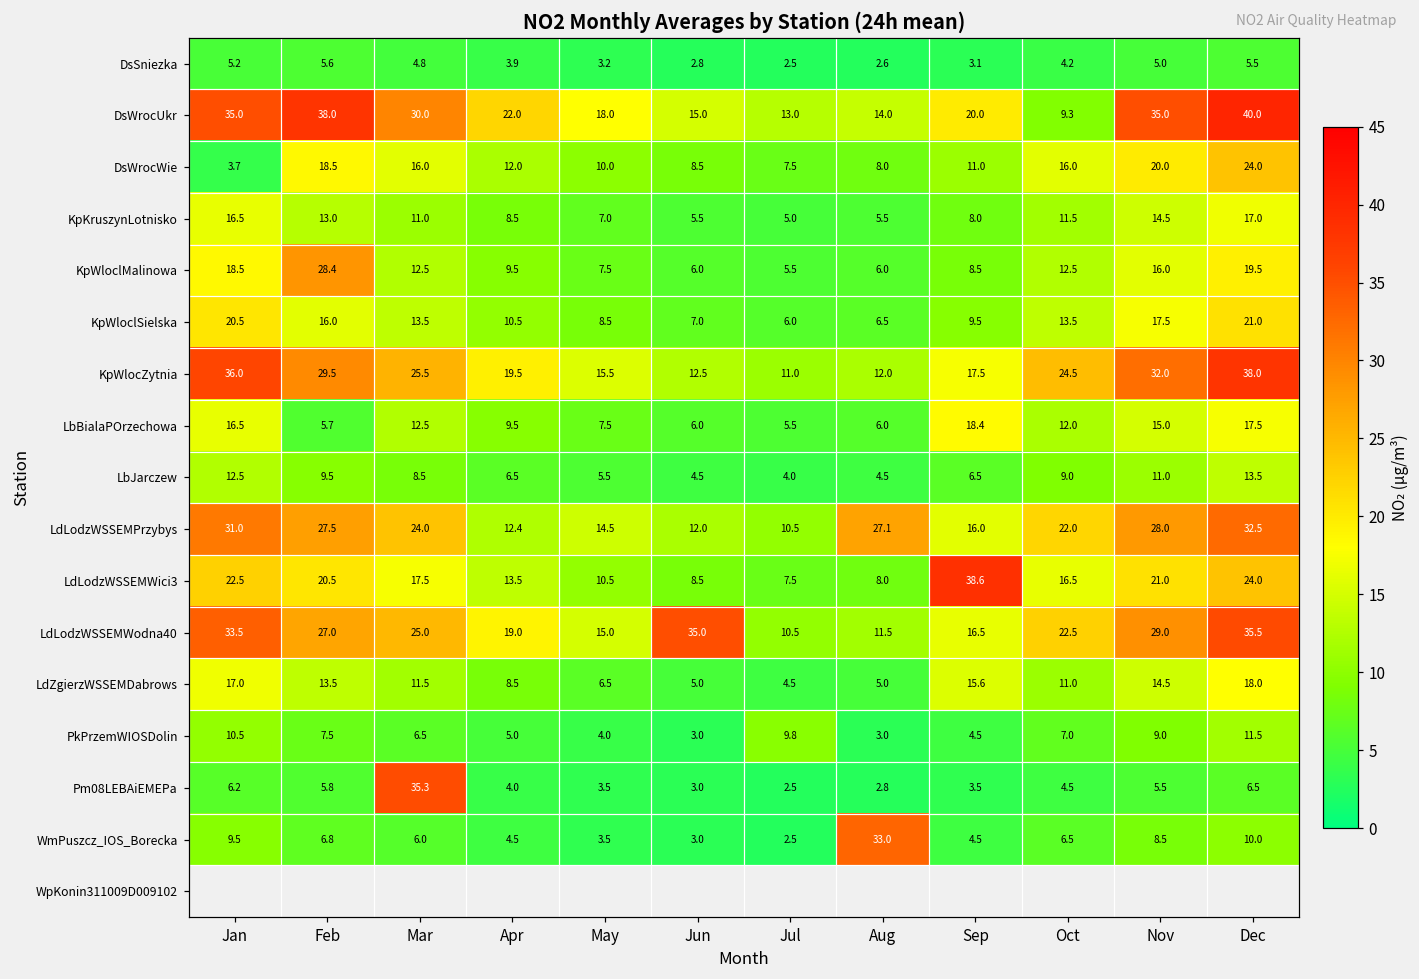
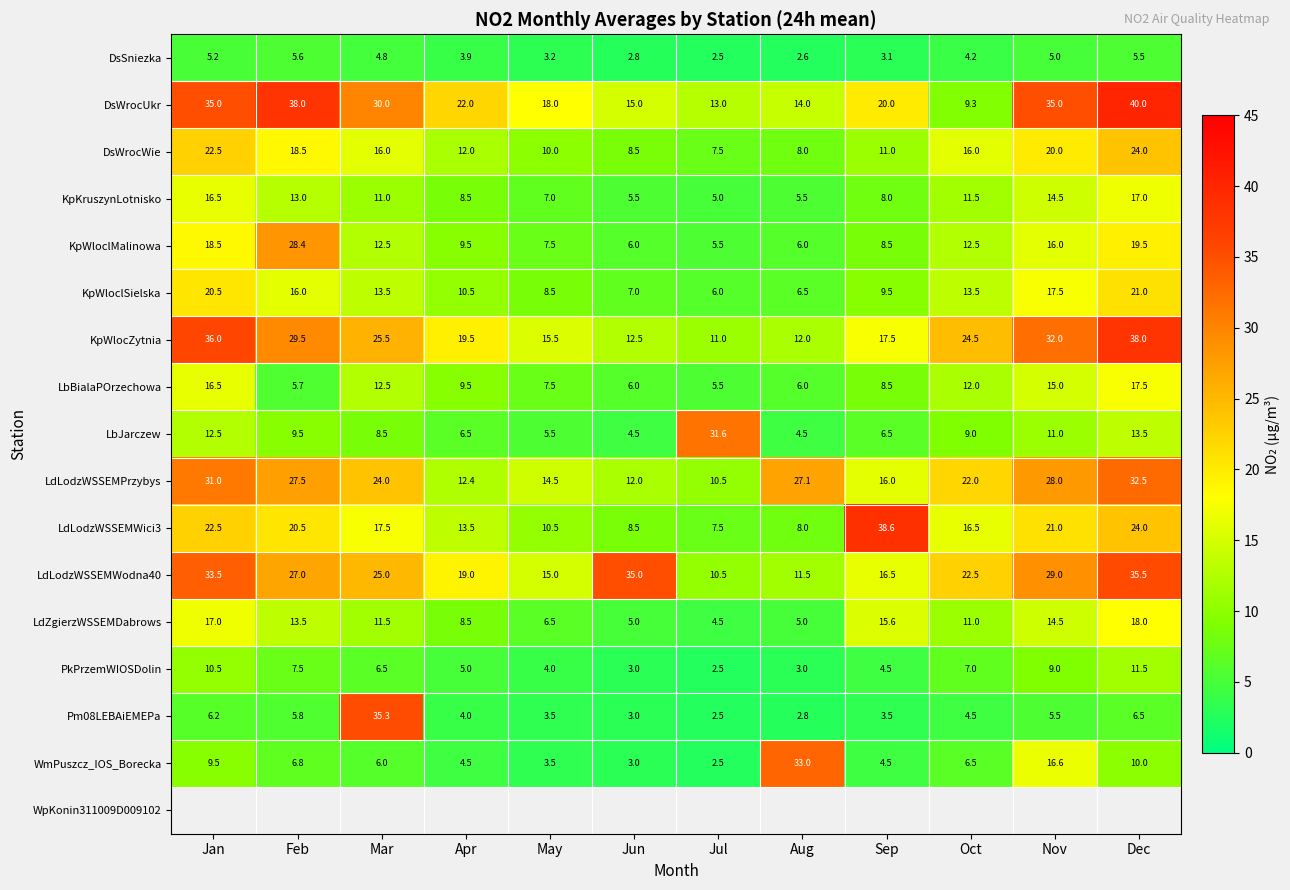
DsWrocWie, Jan: 3.7 -> 22.5
LbBialaPOrzechowa, Sep: 18.4 -> 8.5
LbJarczew, Jul: 4.0 -> 31.6
PkPrzemWIOSDolin, Jul: 9.8 -> 2.5
WmPuszcz_IOS_Borecka, Nov: 8.5 -> 16.6
